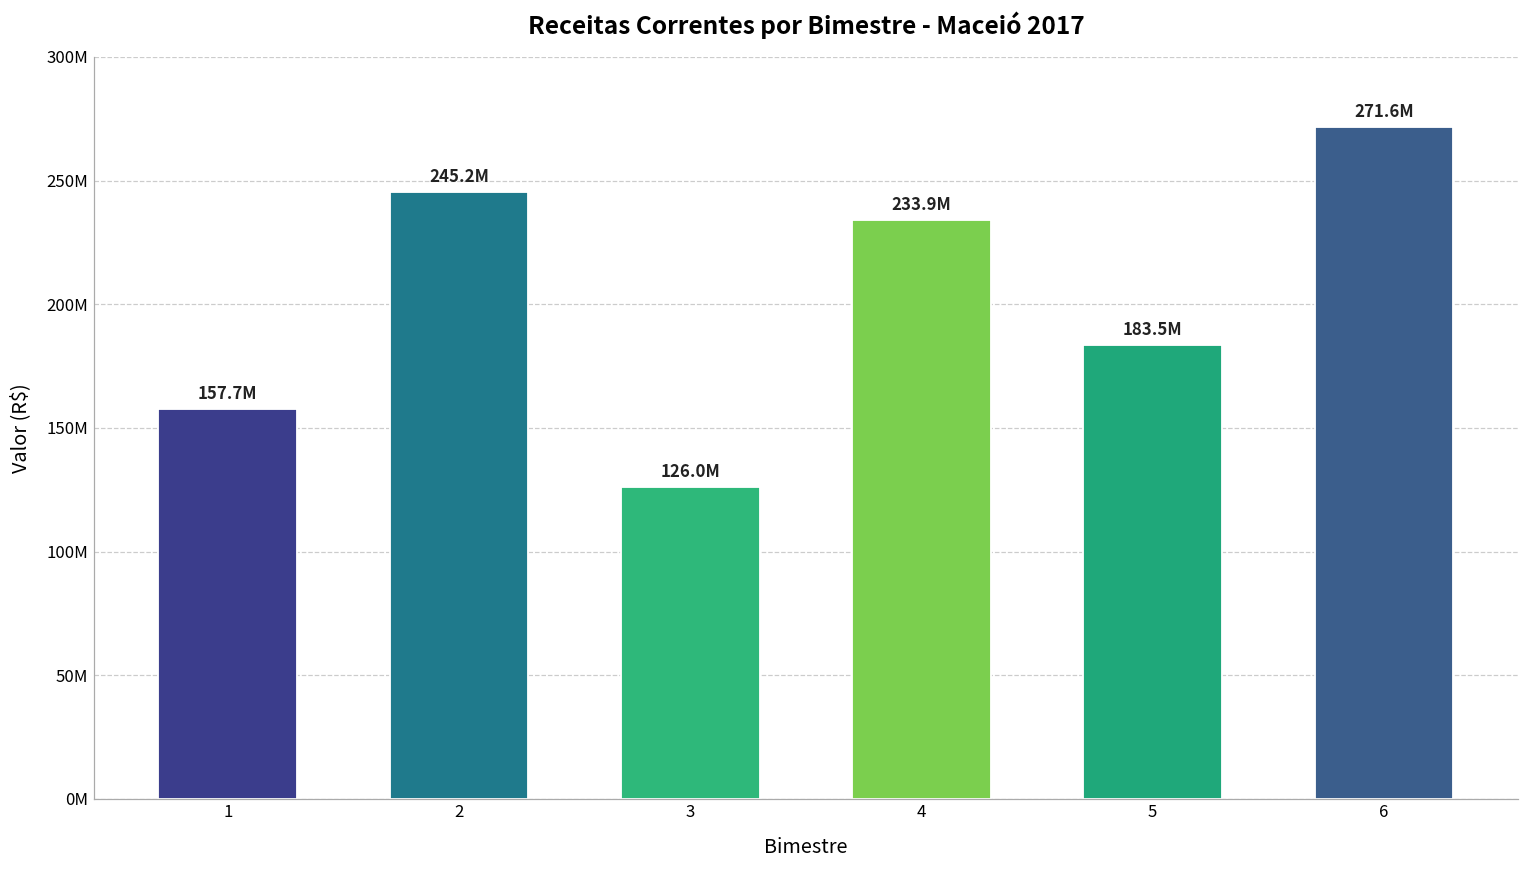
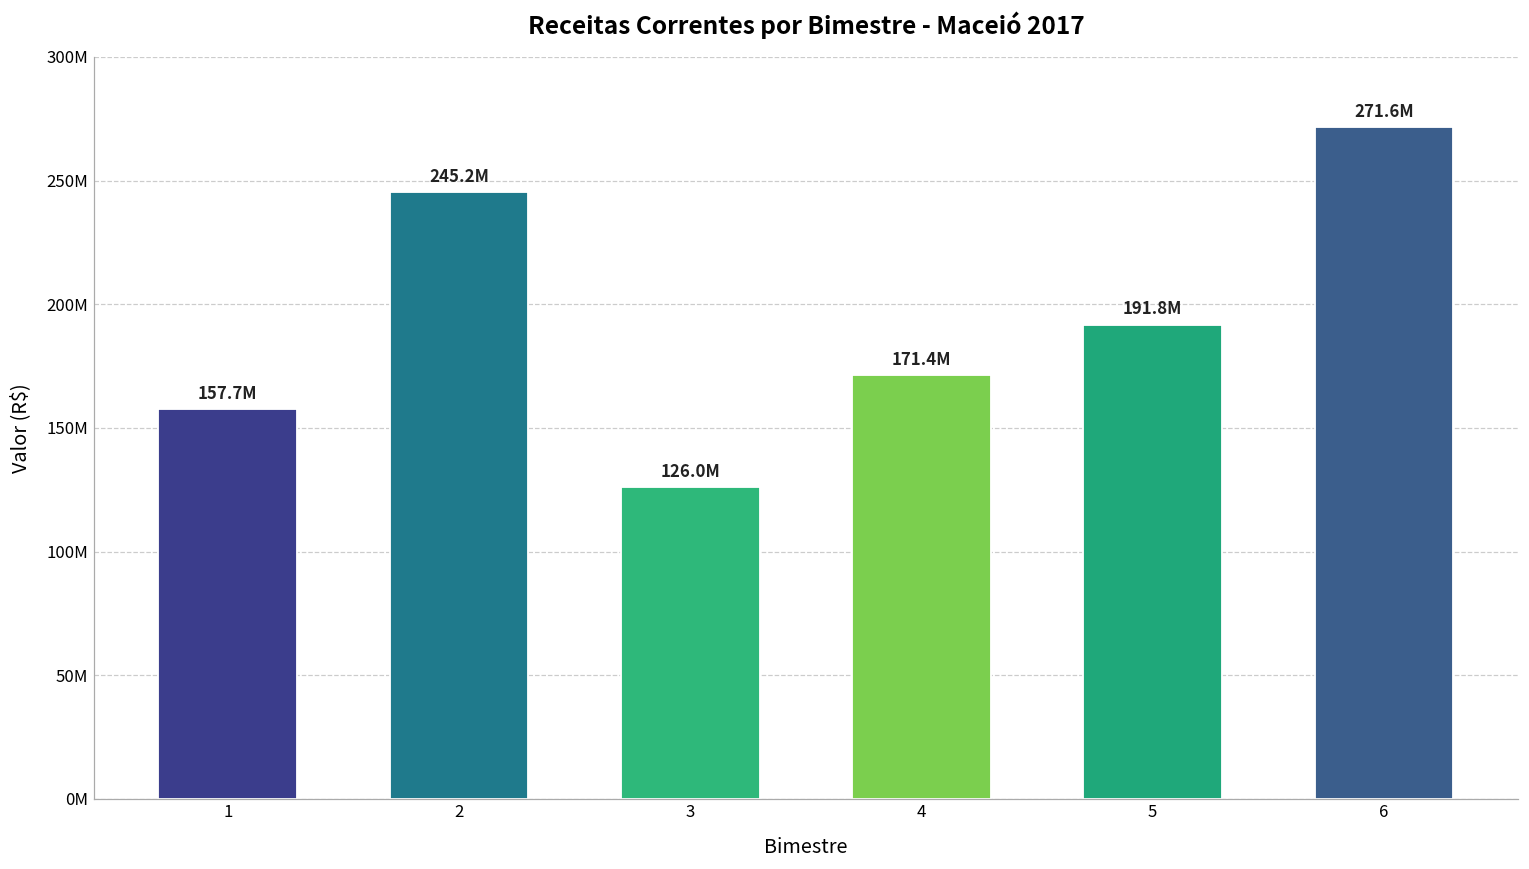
4: 233.9M -> 171.4M
5: 183.5M -> 191.8M
